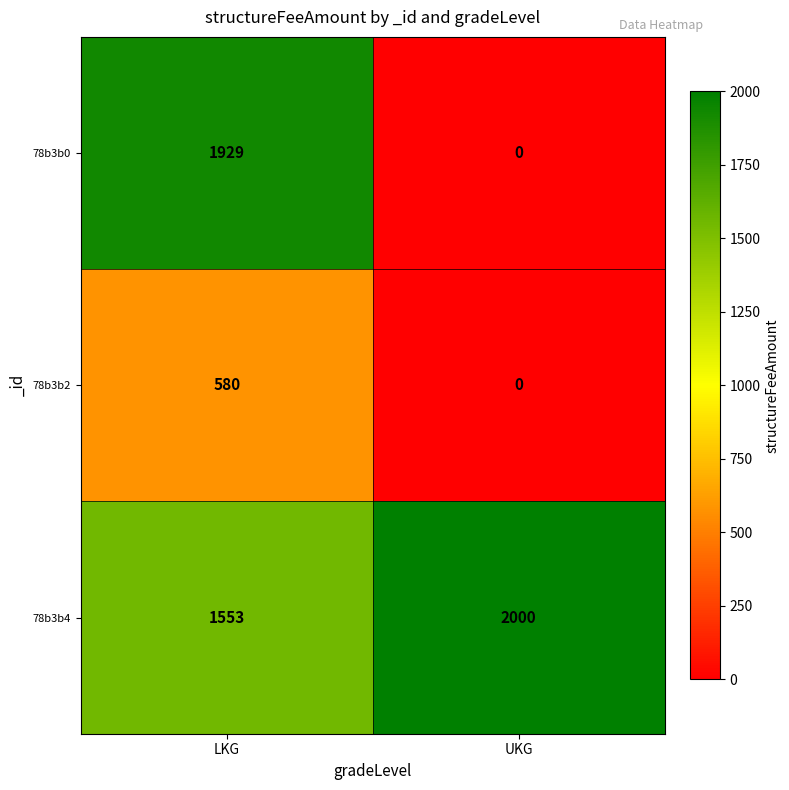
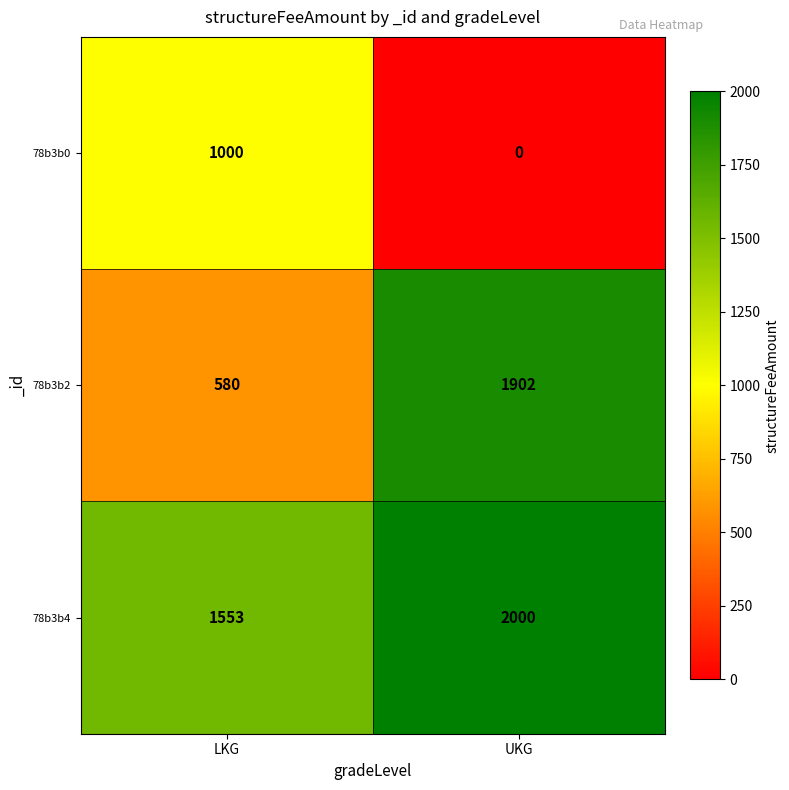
78b3b0, LKG: 1929 -> 1000
78b3b2, UKG: 0 -> 1902
